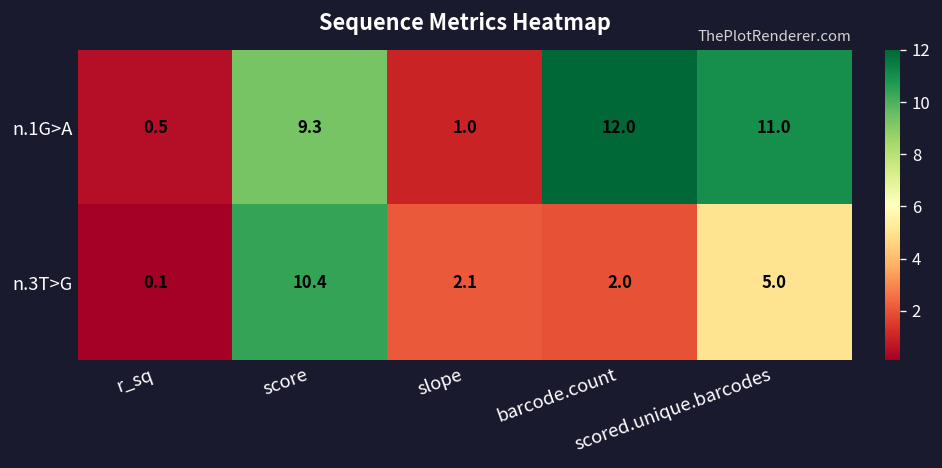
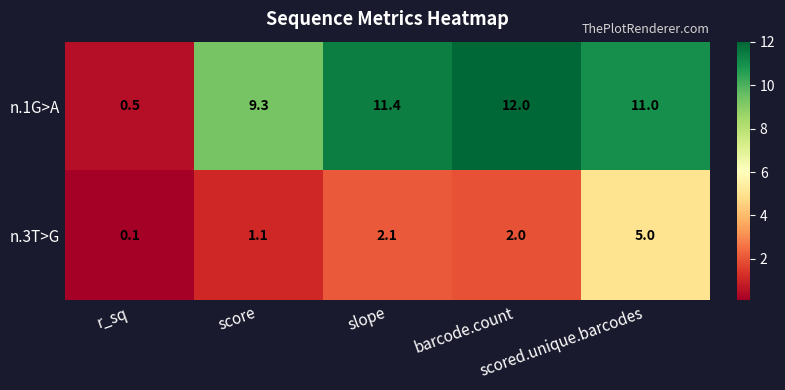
n.1G>A, slope: 1.0 -> 11.4
n.3T>G, score: 10.4 -> 1.1
